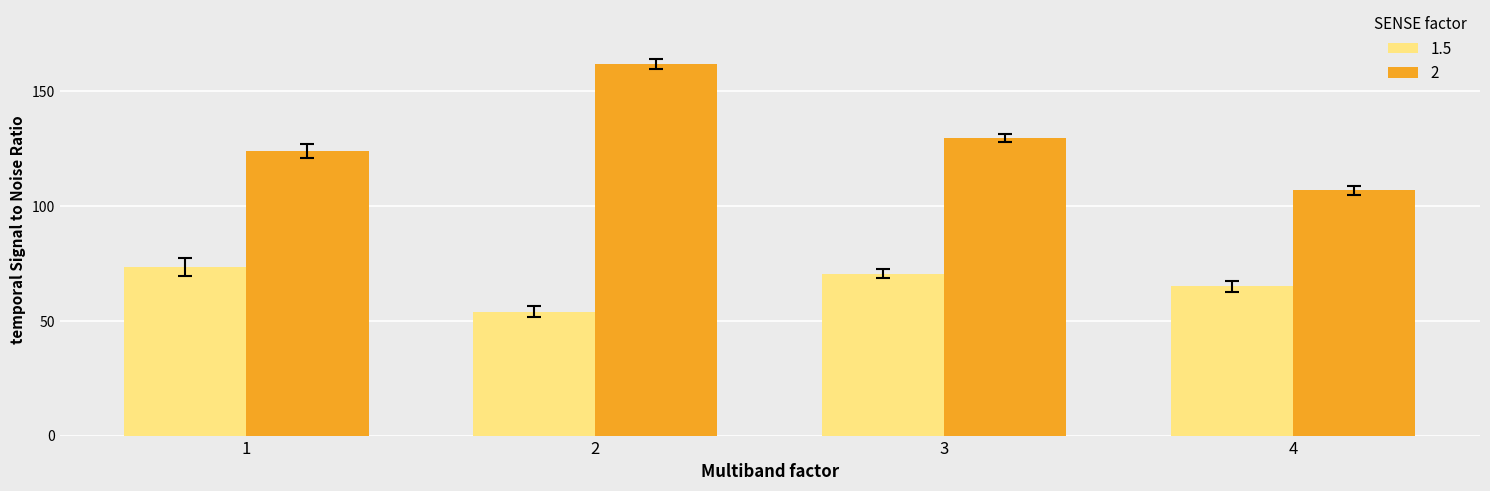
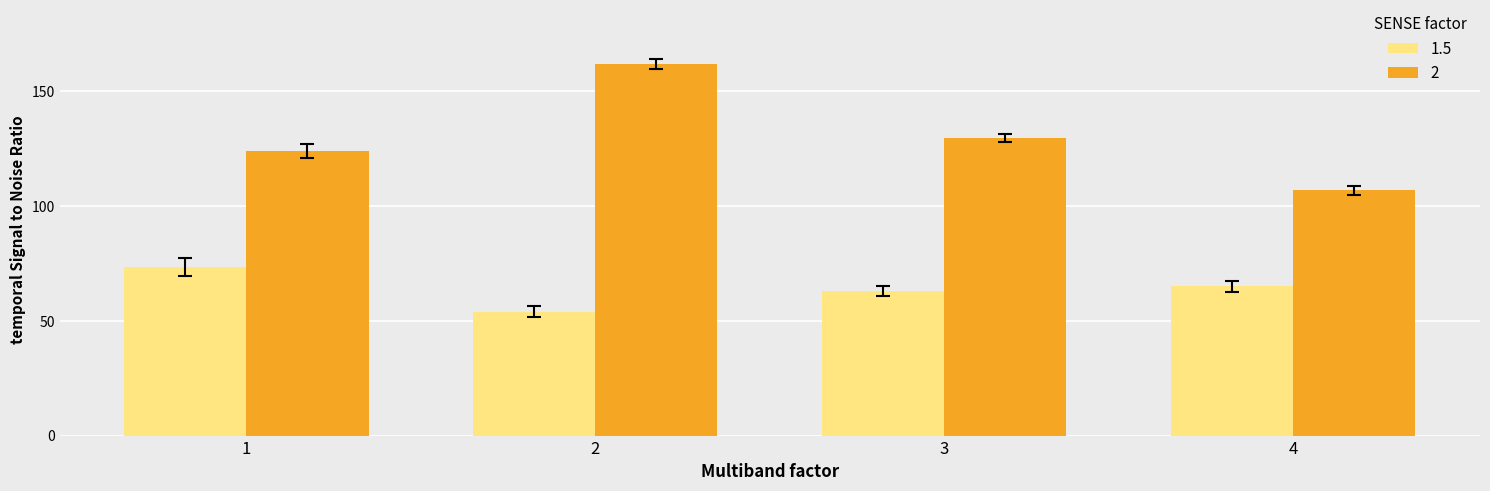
1.5, 3: 71 -> 63
